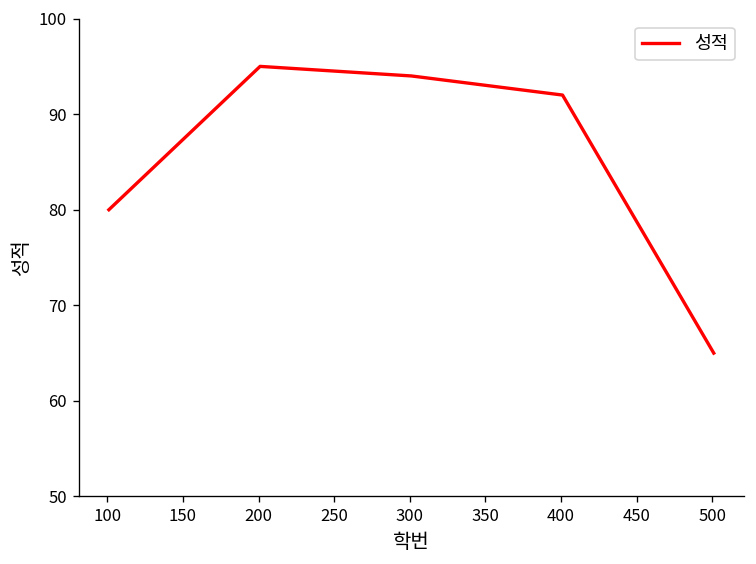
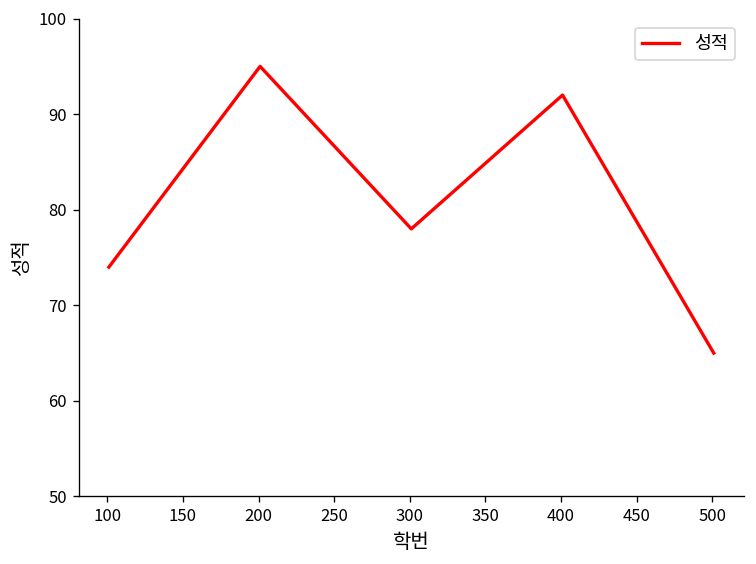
100: 80 -> 74
300: 94 -> 78
